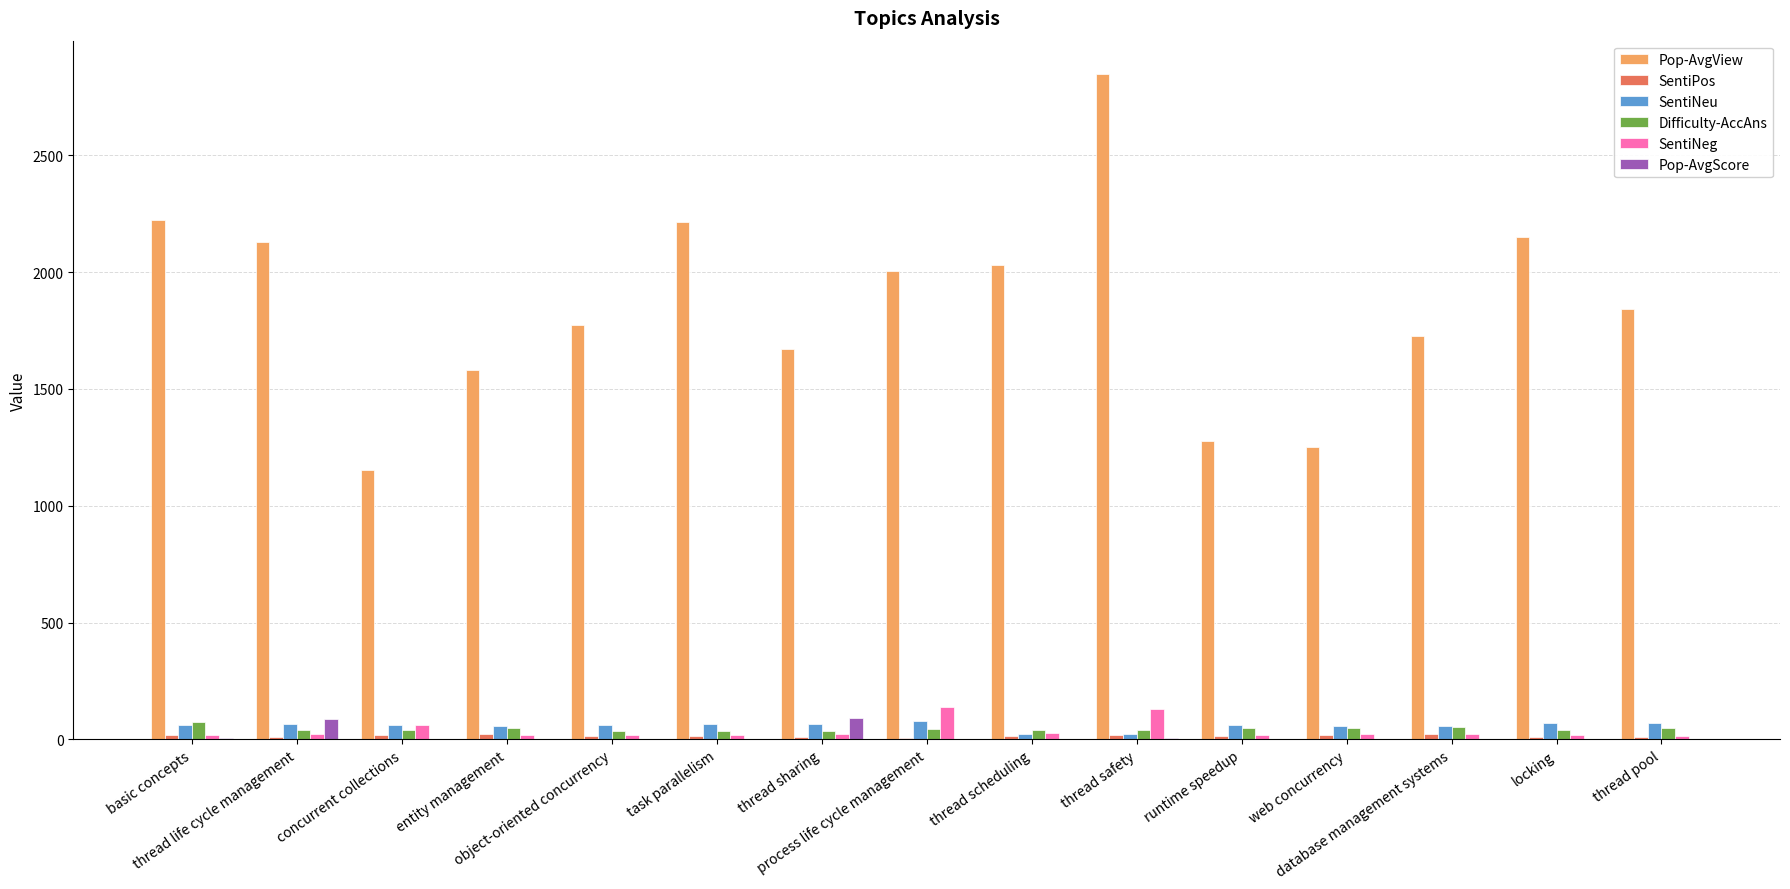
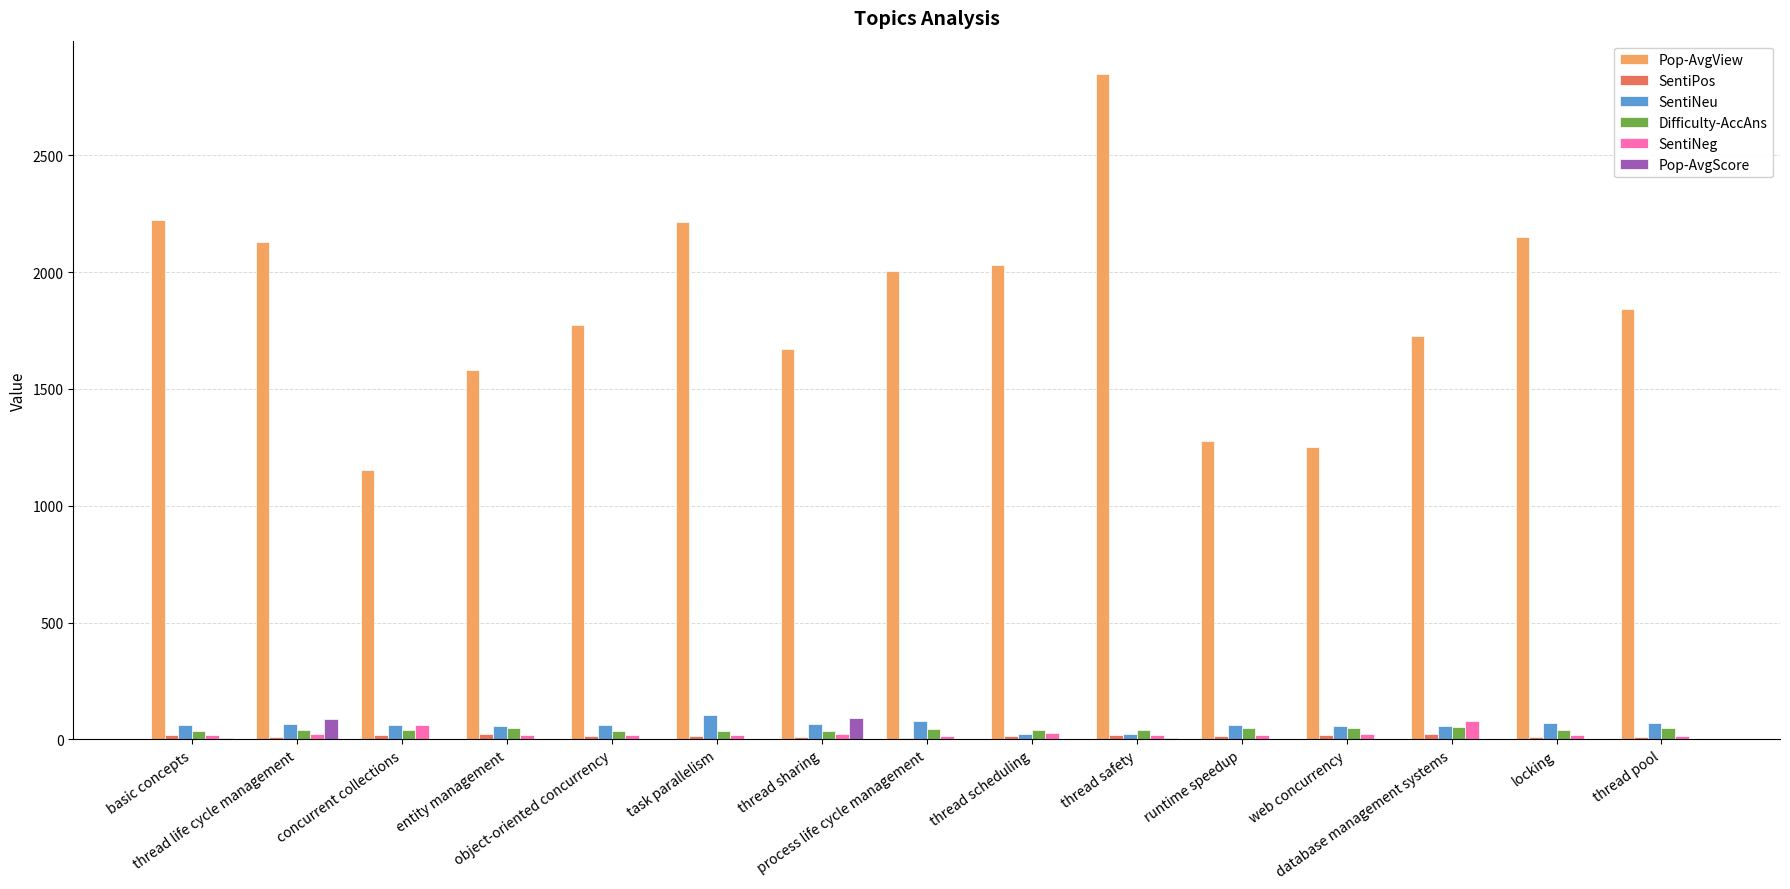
Difficulty-AccAns, basic concepts: 80 -> 40
SentiNeu, task parallelism: 70 -> 100
SentiNeg, process life cycle management: 140 -> 10
SentiNeg, thread safety: 130 -> 20
SentiNeg, database management systems: 20 -> 80
